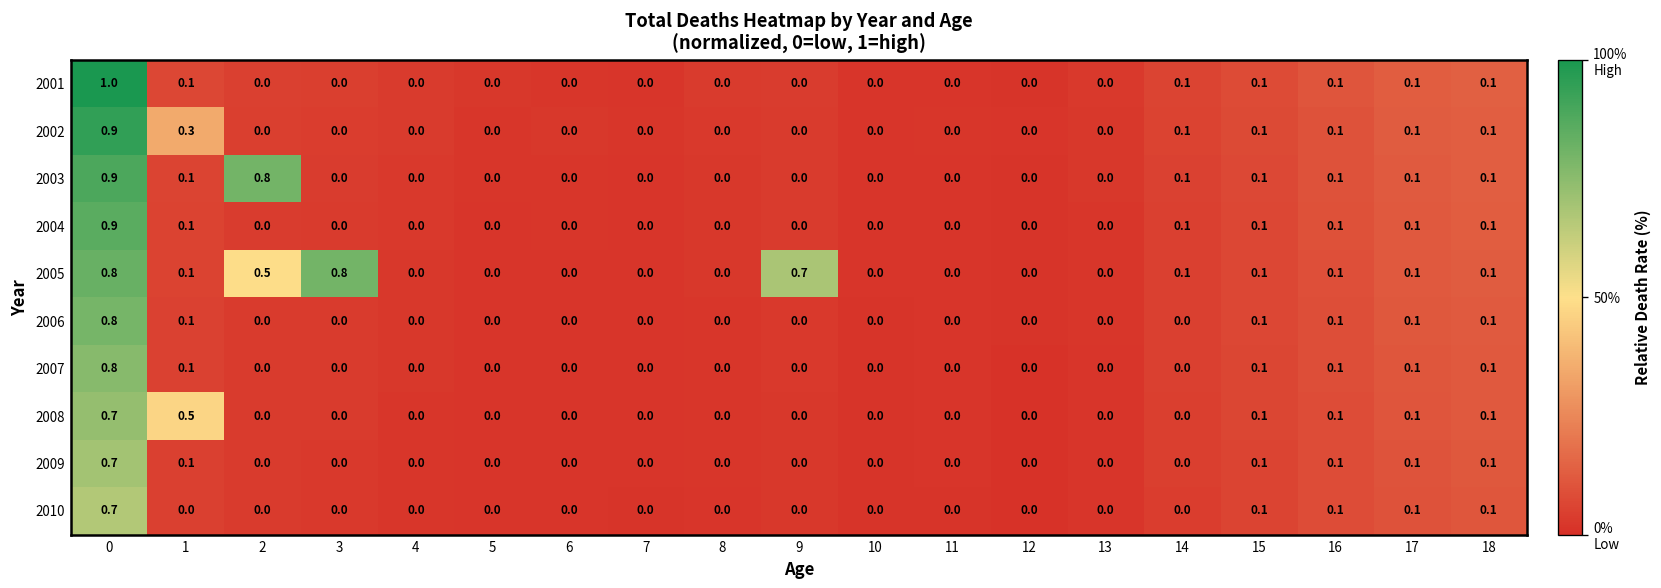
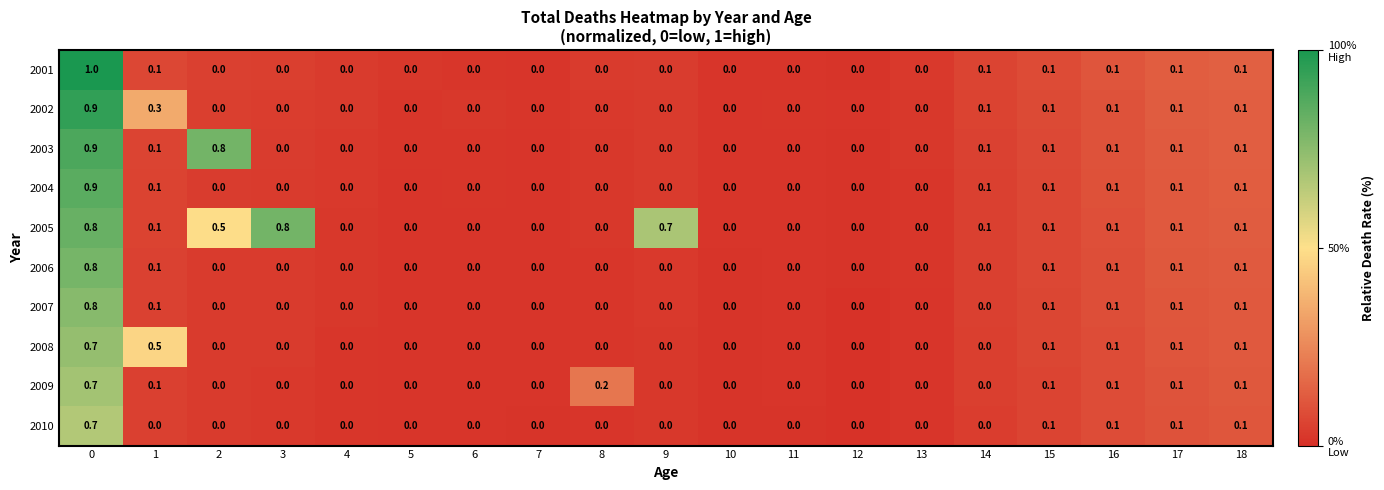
2009, 8: 0.0 -> 0.2
